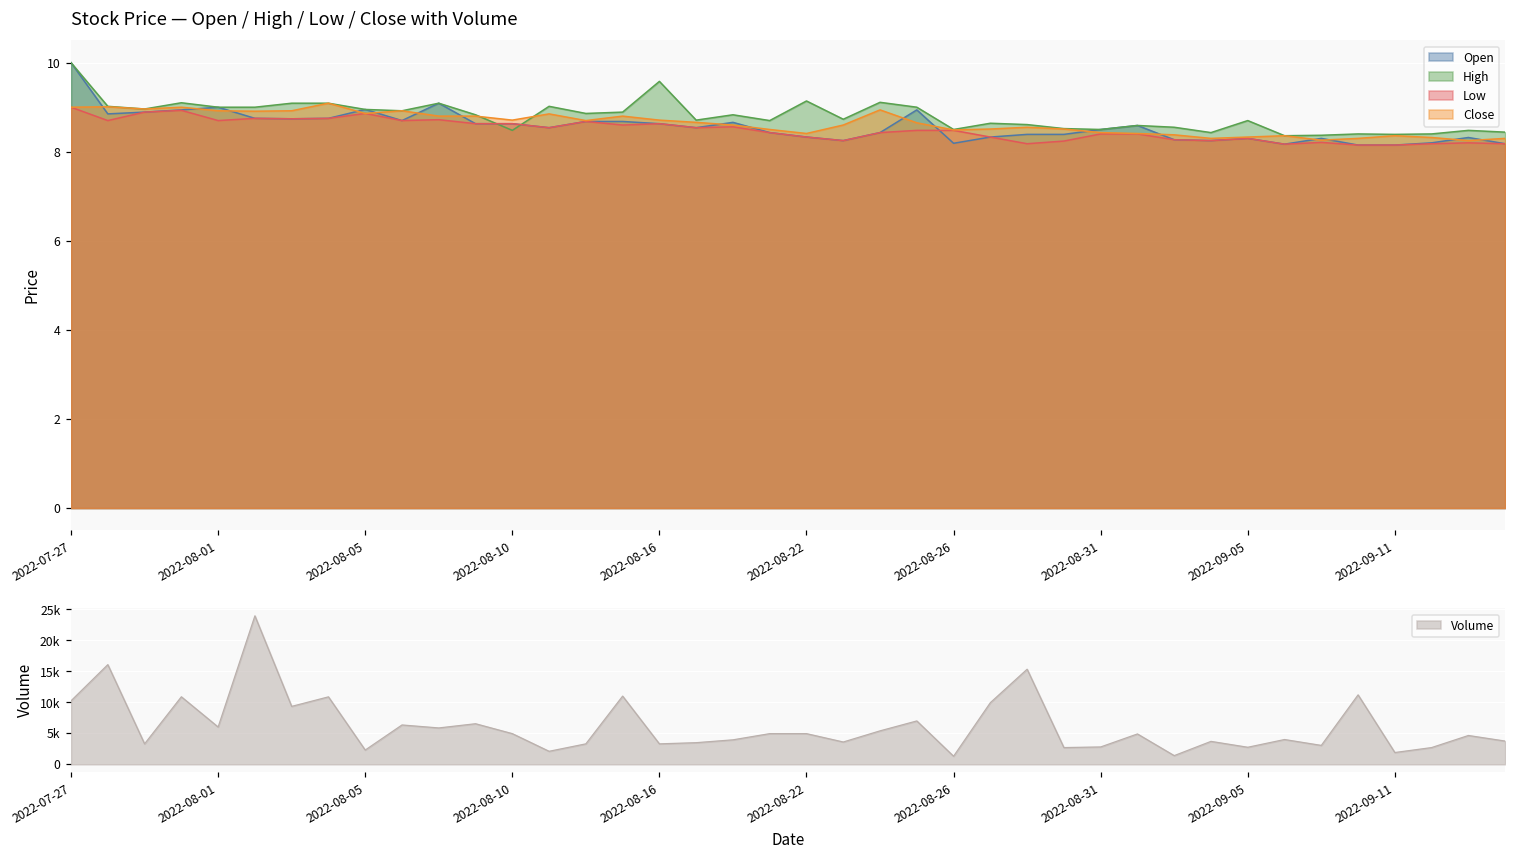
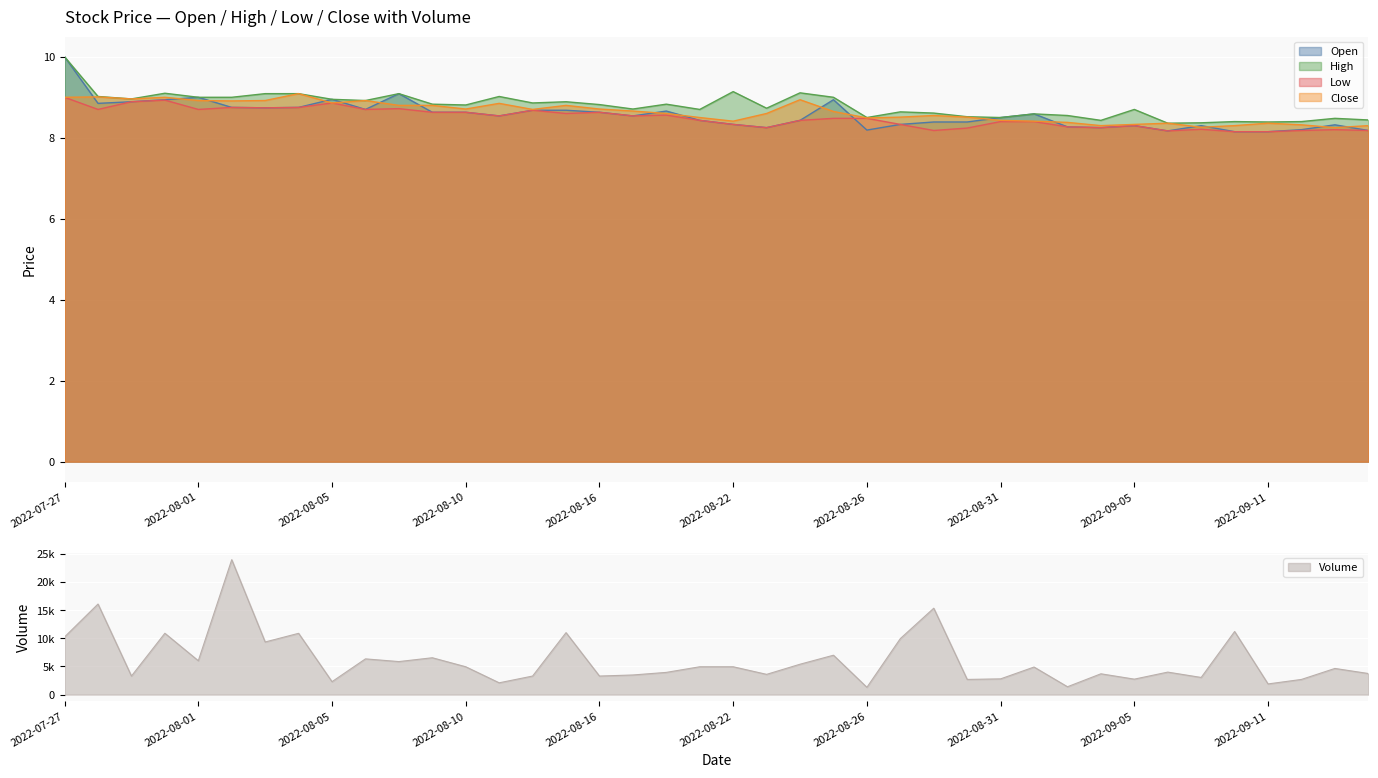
Stock Price — Open / High / Low / Close with Volume, High, 2022-08-10: 8.5 -> 8.8
Stock Price — Open / High / Low / Close with Volume, High, 2022-08-16: 9.6 -> 8.8
